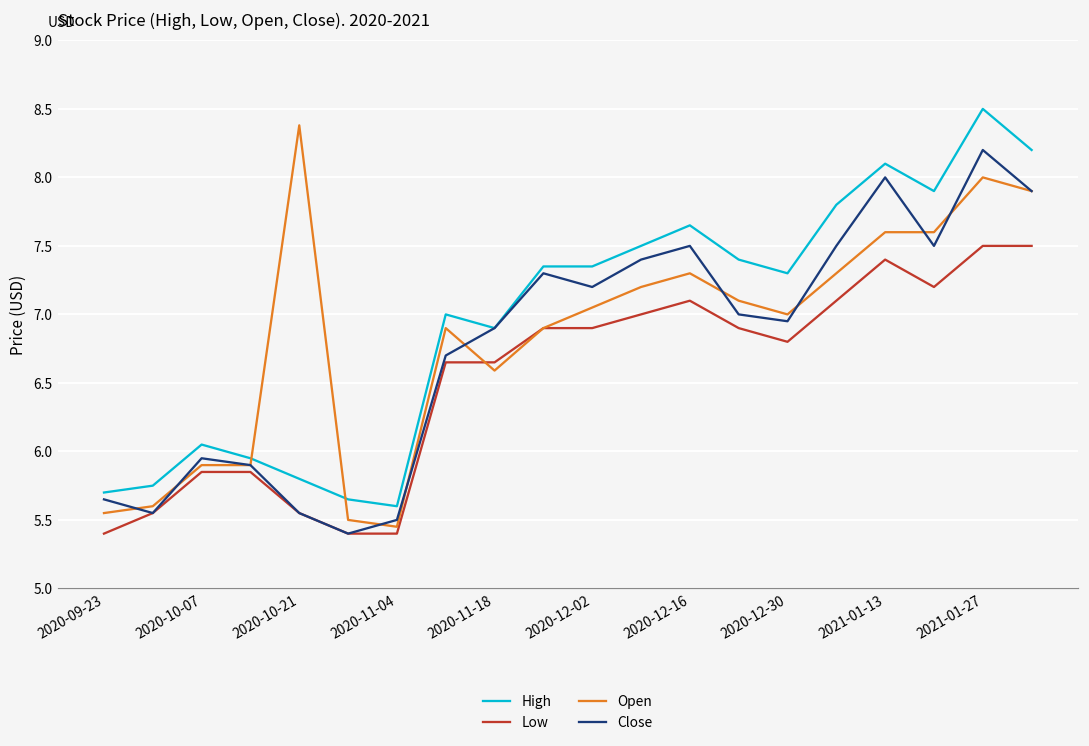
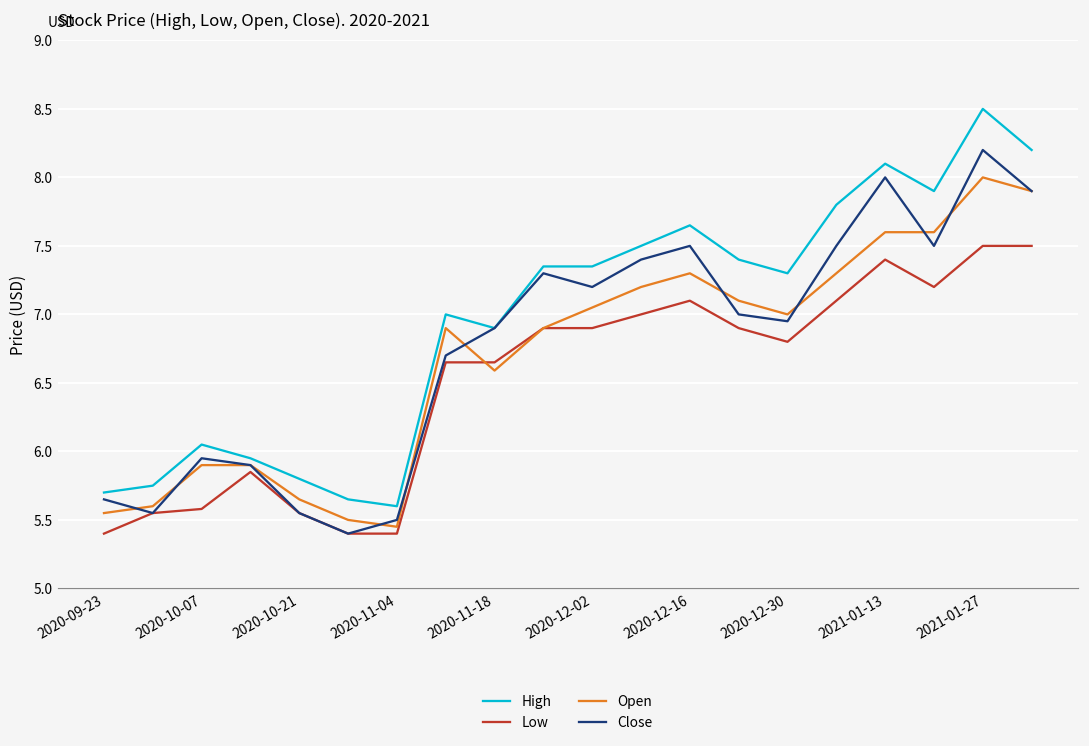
Low, 2020-10-07: 5.85 -> 5.58
Open, 2020-10-21: 8.38 -> 5.65
